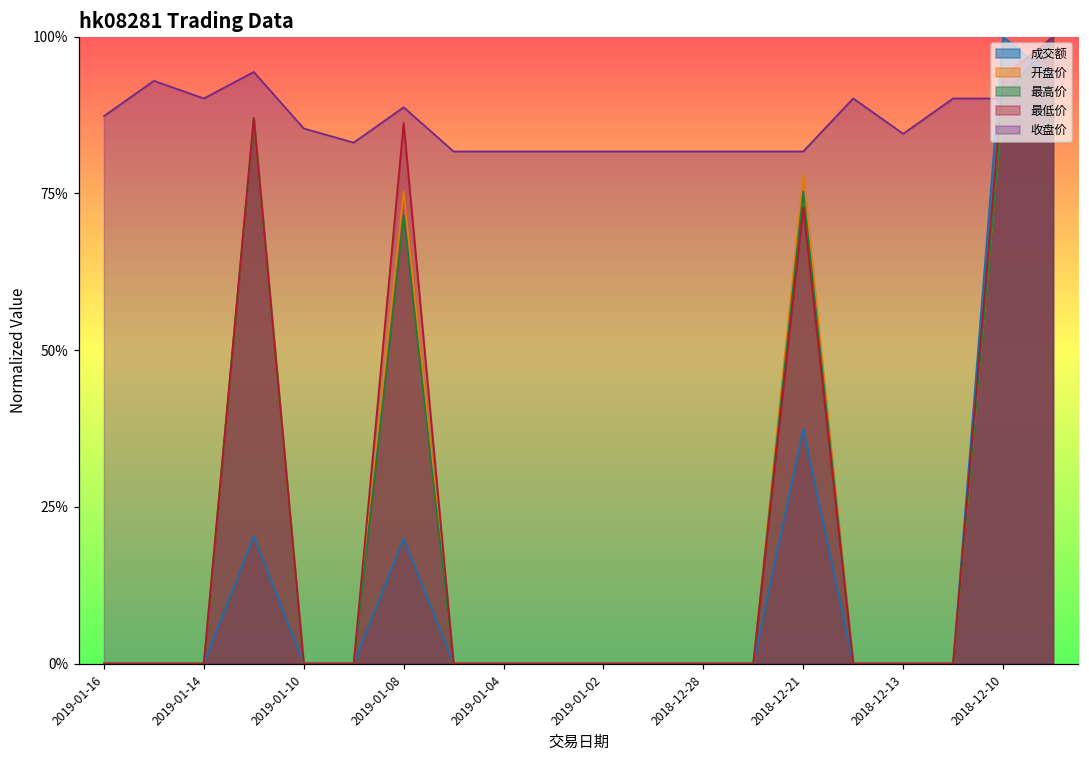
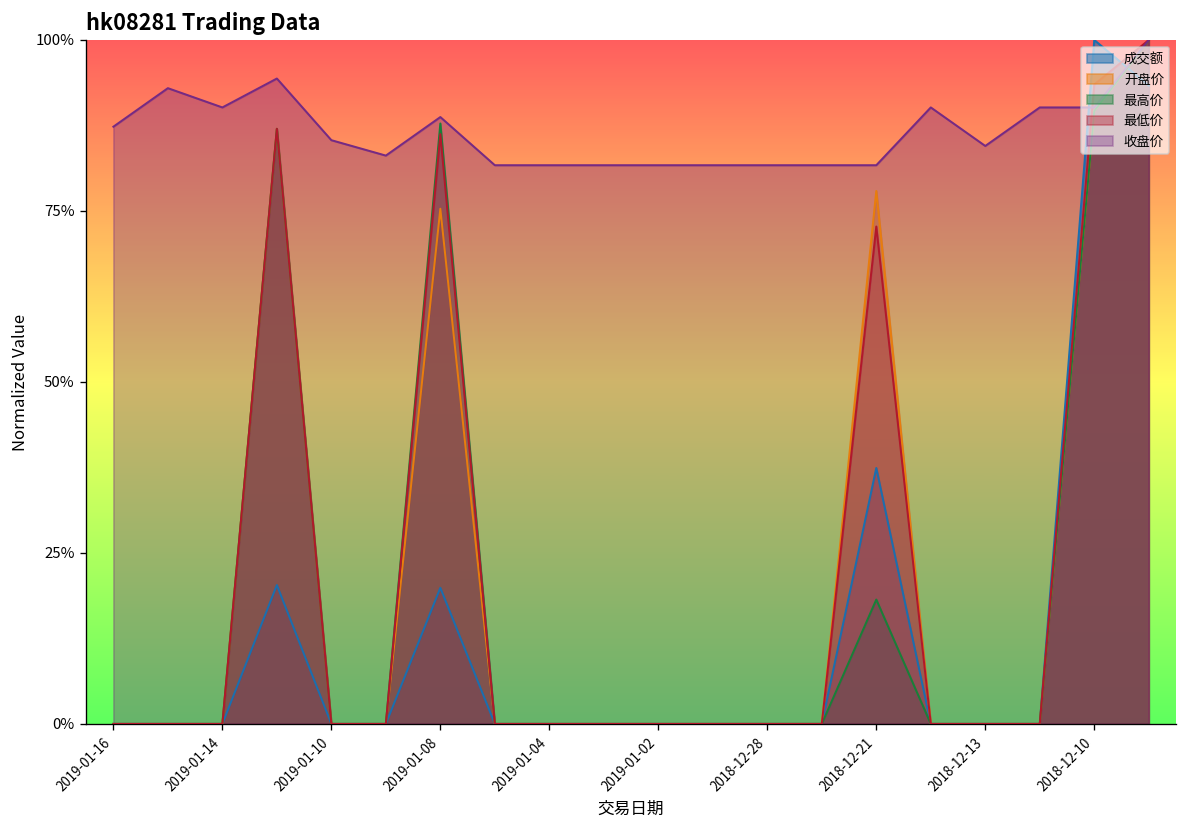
最高价, 2019-01-08: 71% -> 88%
最高价, 2018-12-21: 75% -> 18%
